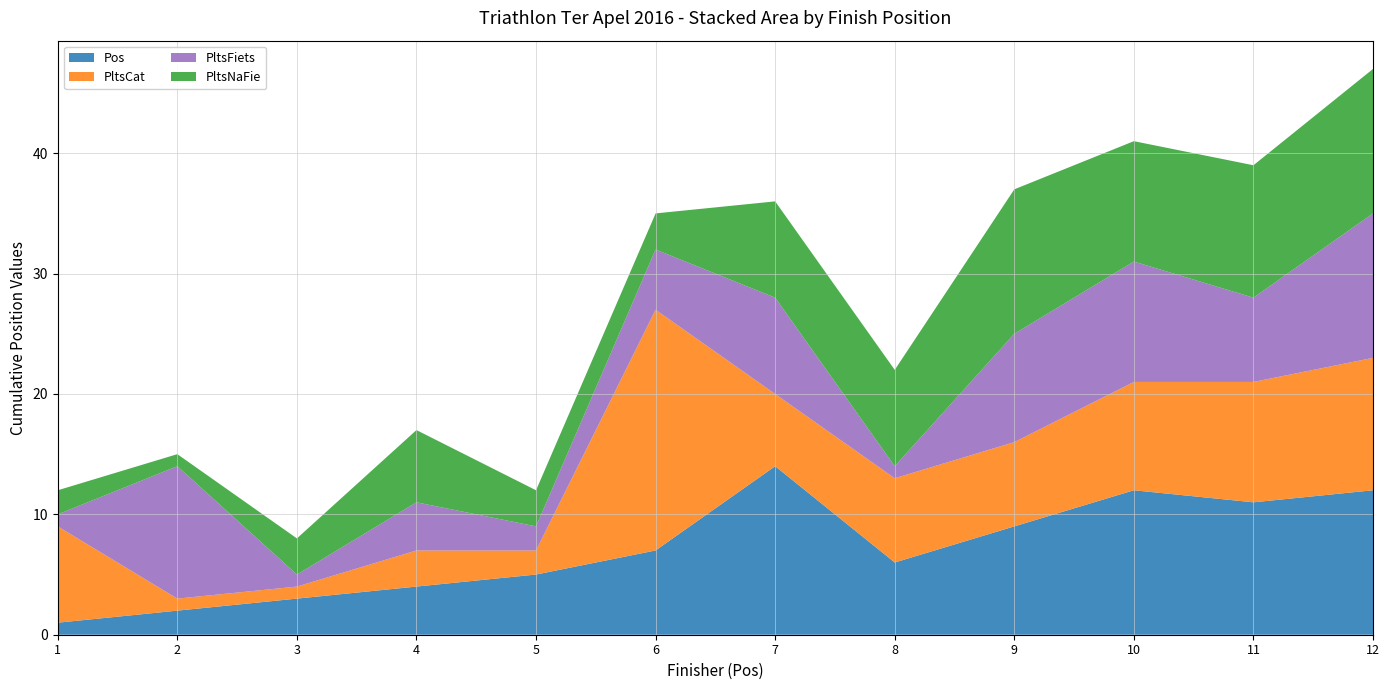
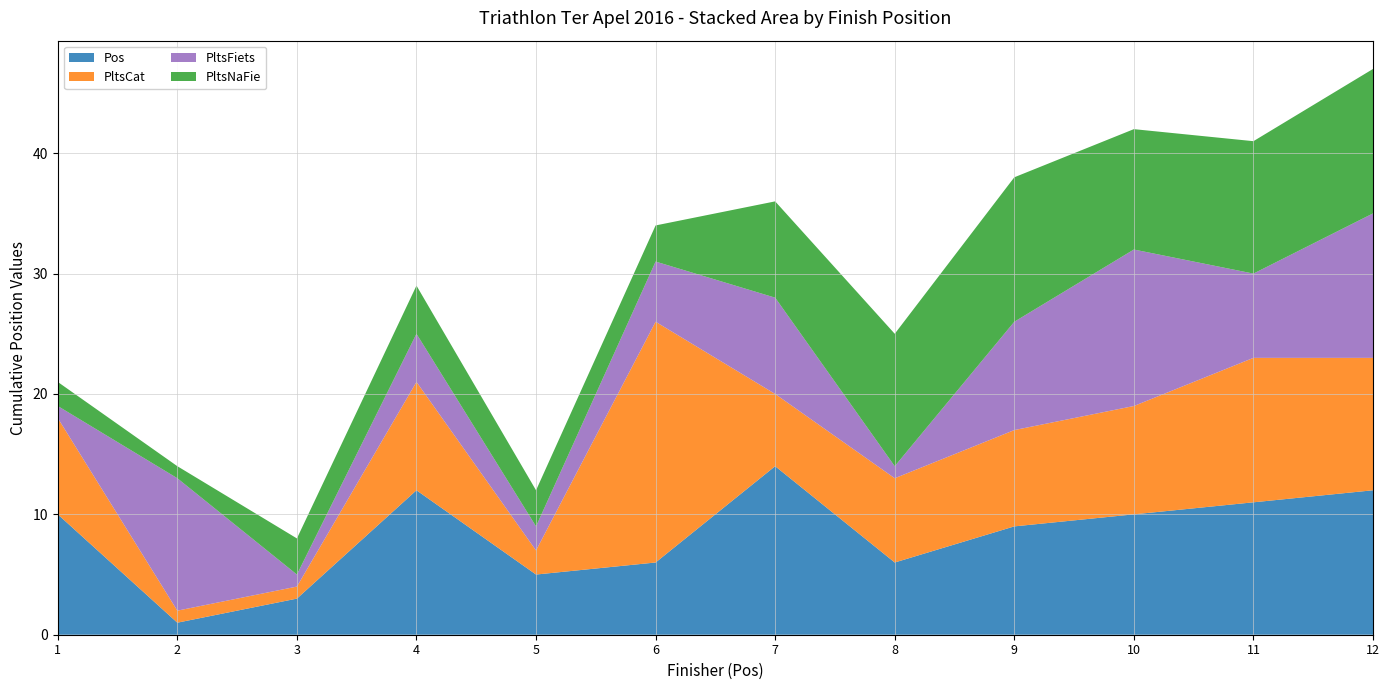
Pos, 1: 1 -> 10
Pos, 2: 2 -> 1
Pos, 4: 4 -> 12
PltsCat, 4: 3 -> 9
PltsNaFie, 4: 6 -> 4
Pos, 6: 7 -> 6
PltsNaFie, 8: 8 -> 11
PltsCat, 9: 7 -> 8
Pos, 10: 12 -> 10
PltsFiets, 10: 10 -> 13
PltsCat, 11: 10 -> 12
